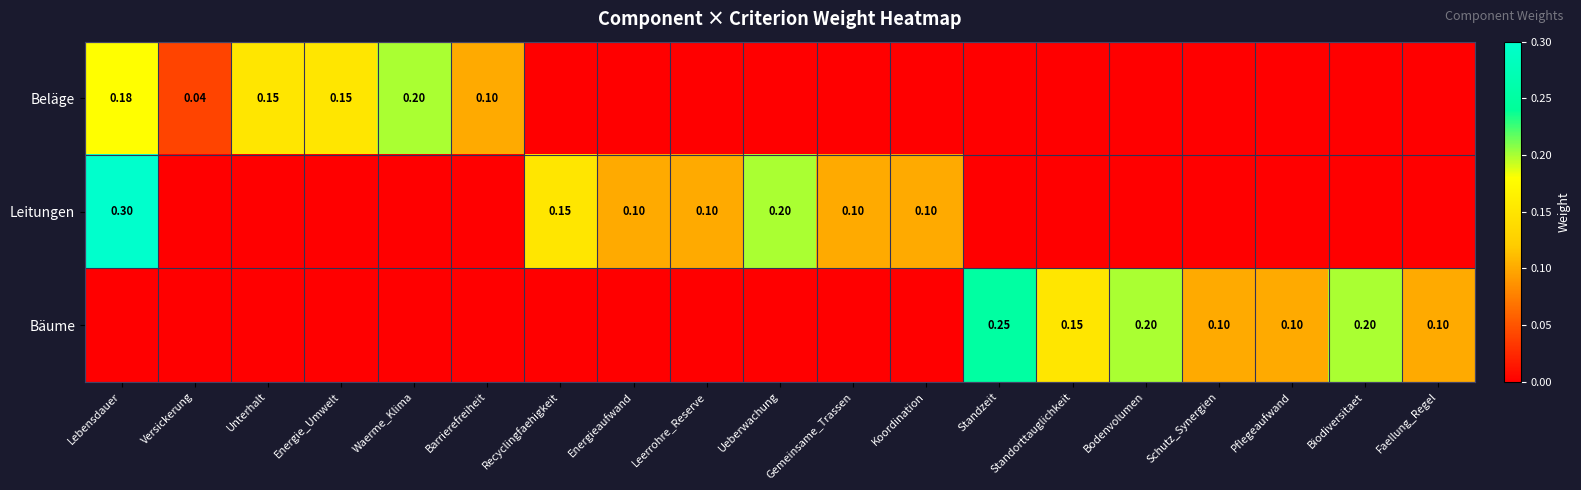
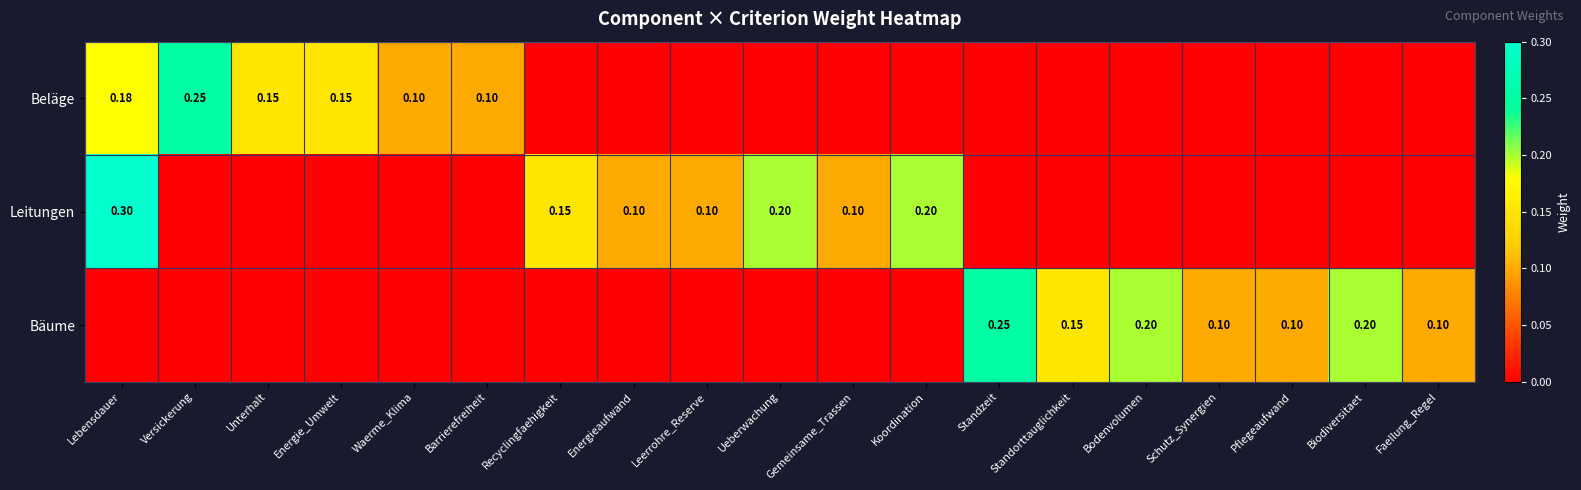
Beläge, Versickerung: 0.04 -> 0.25
Beläge, Waerme_Klima: 0.20 -> 0.10
Leitungen, Koordination: 0.10 -> 0.20
